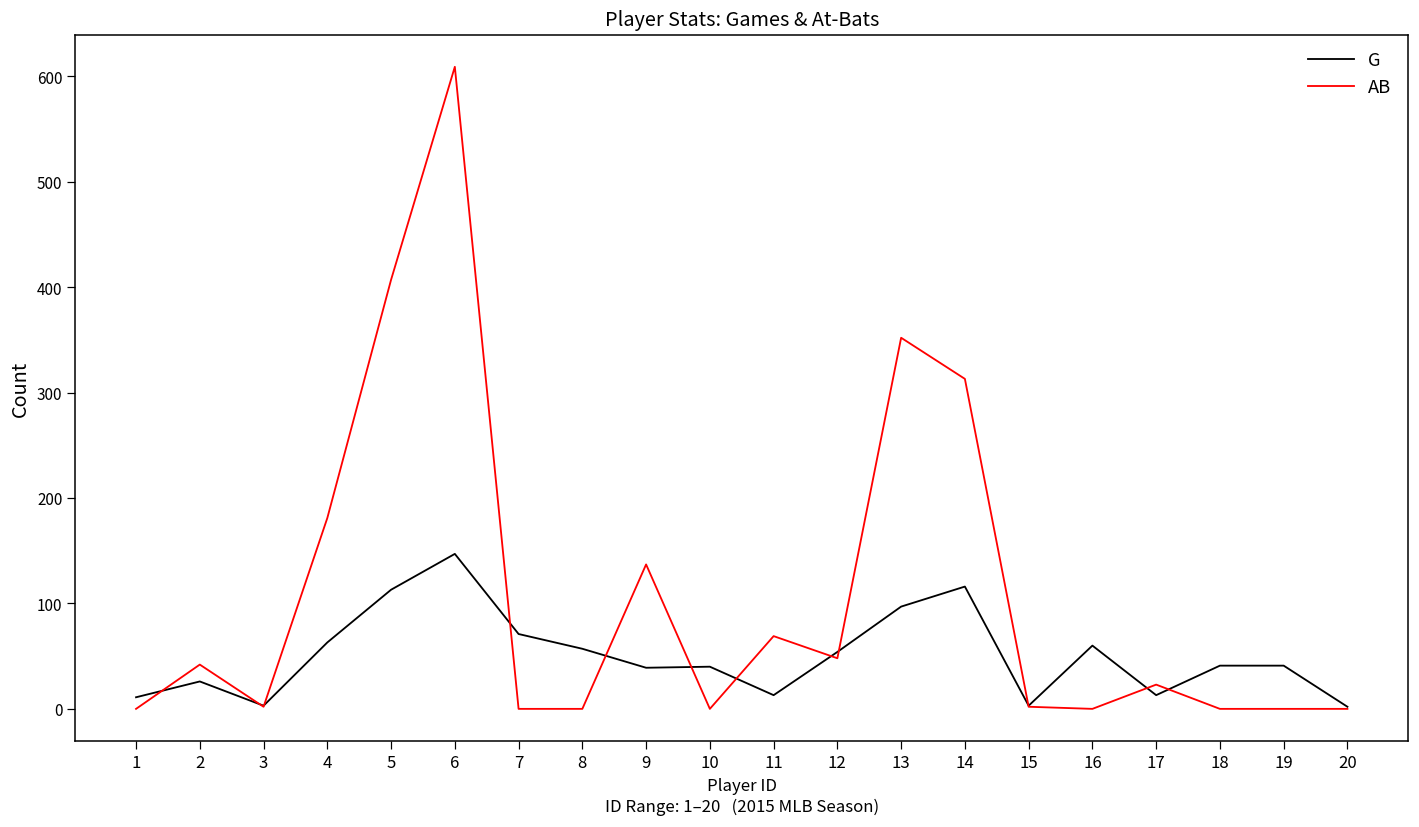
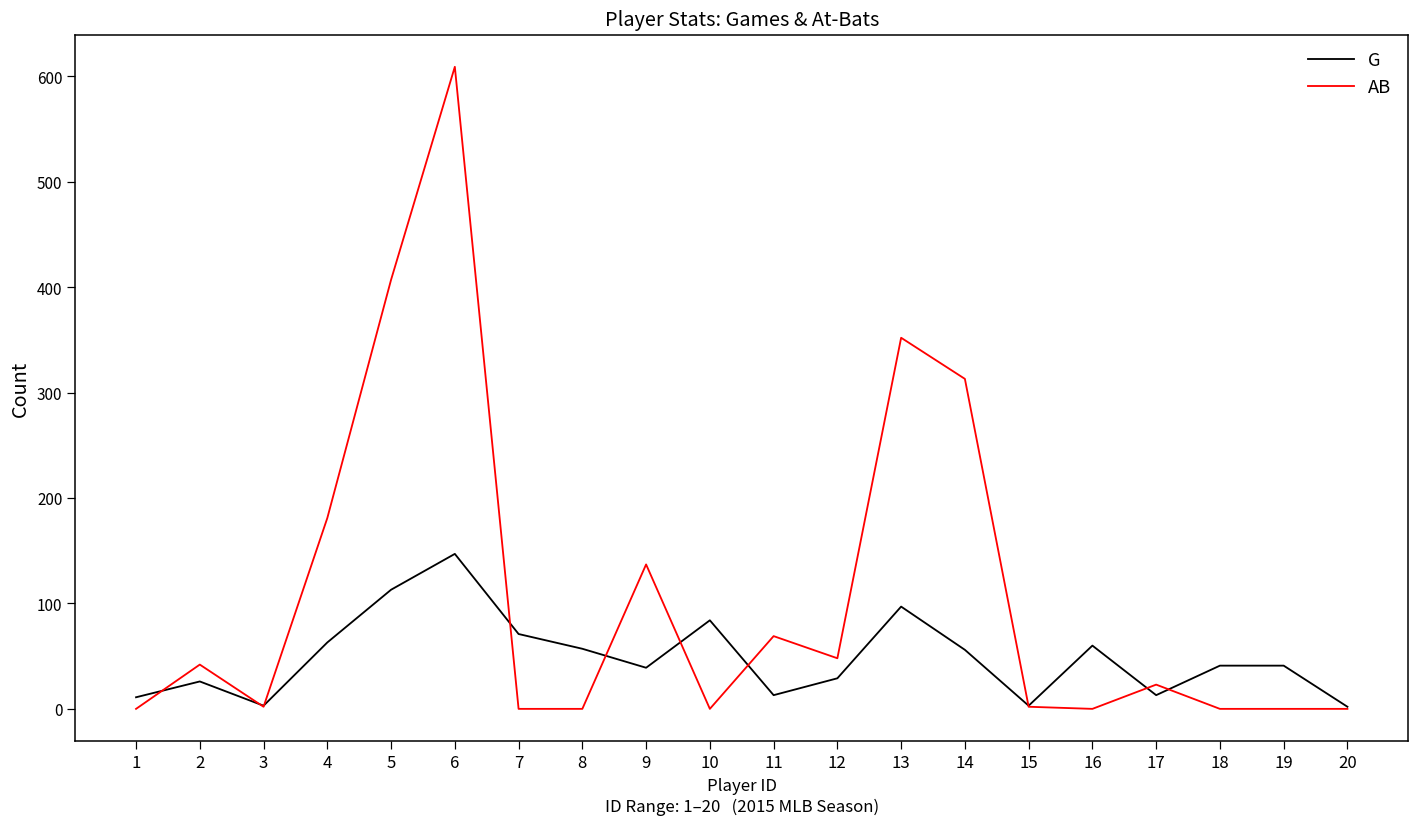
G, 10: 40 -> 80
G, 12: 50 -> 30
G, 14: 120 -> 60
